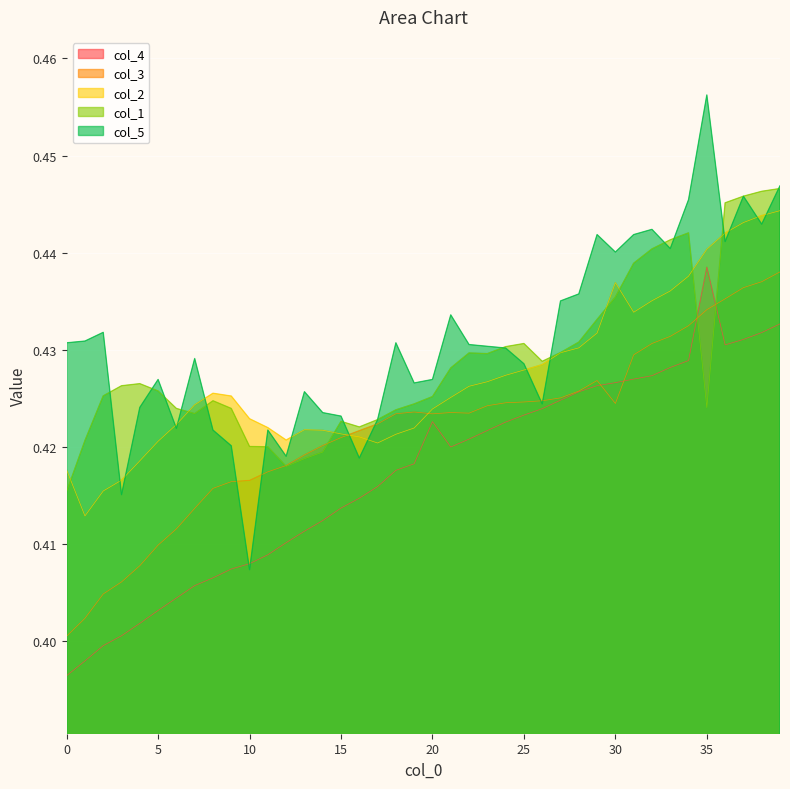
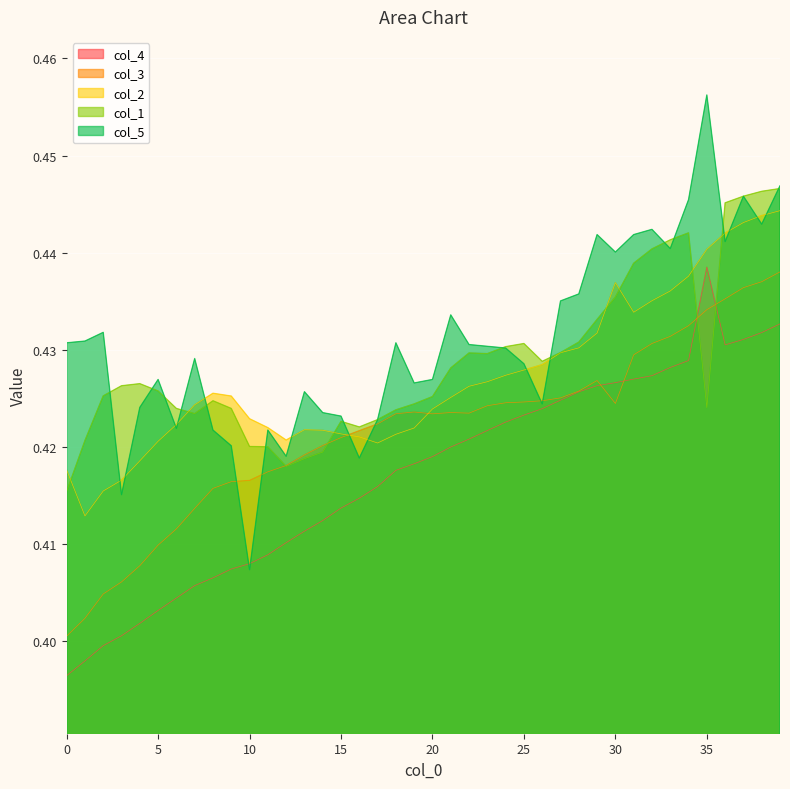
col_4, 20: 0.423 -> 0.419
